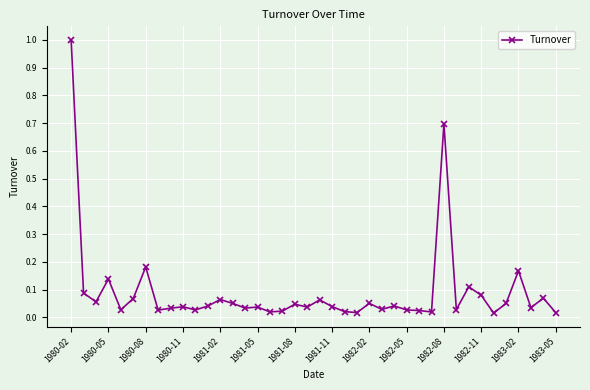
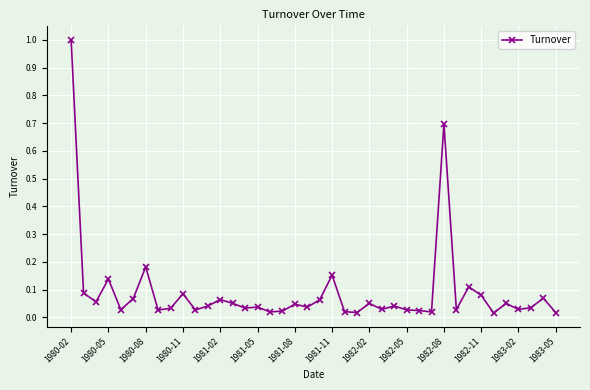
1980-11: 0.04 -> 0.08
1981-11: 0.04 -> 0.15
1983-02: 0.17 -> 0.03
